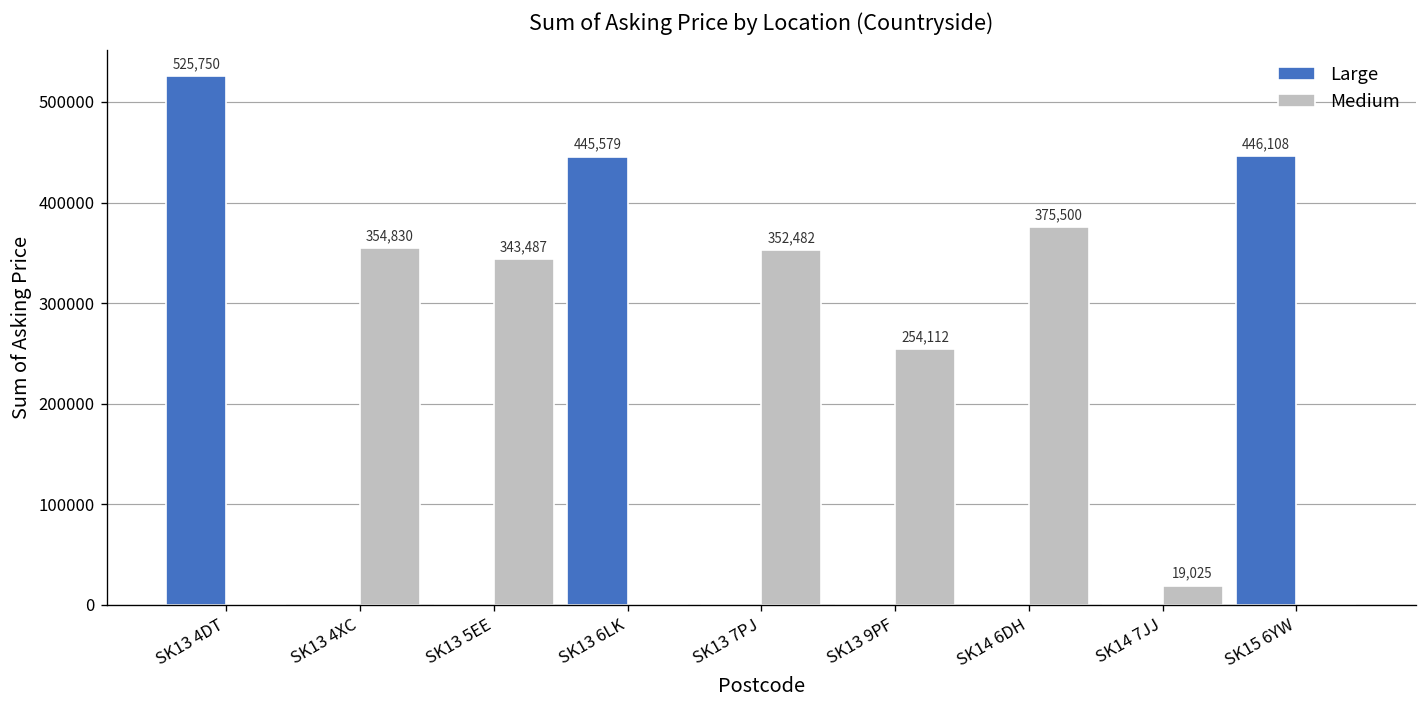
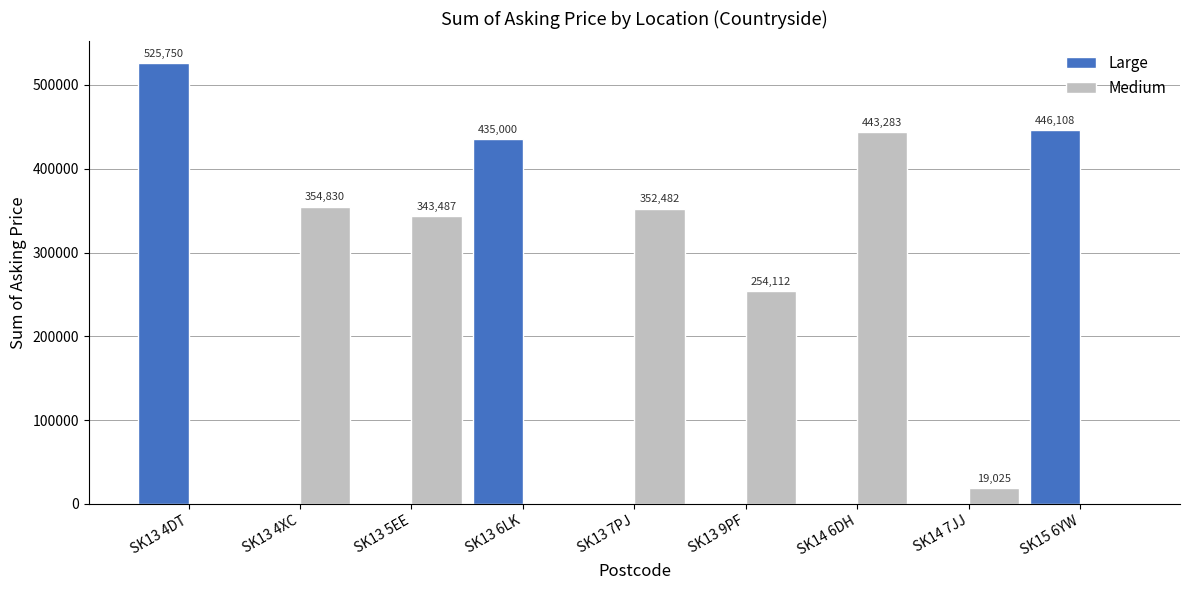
Large, SK13 6LK: 445,579 -> 435,000
Medium, SK14 6DH: 375,500 -> 443,283
